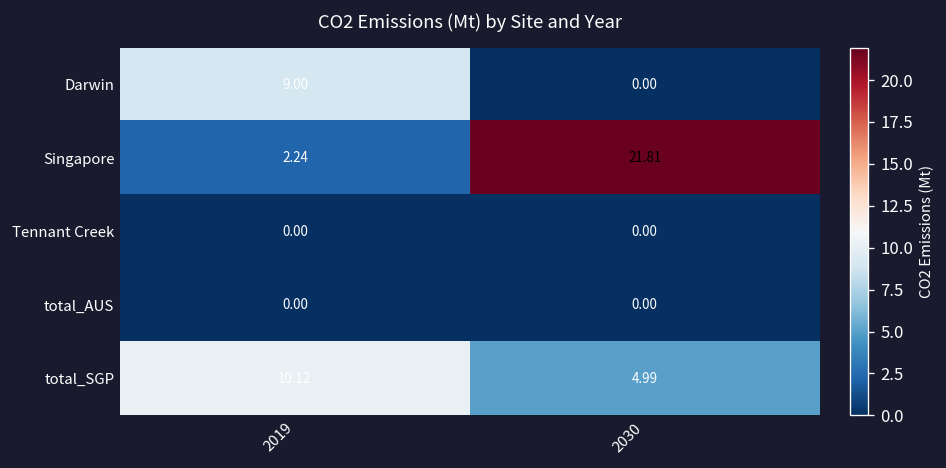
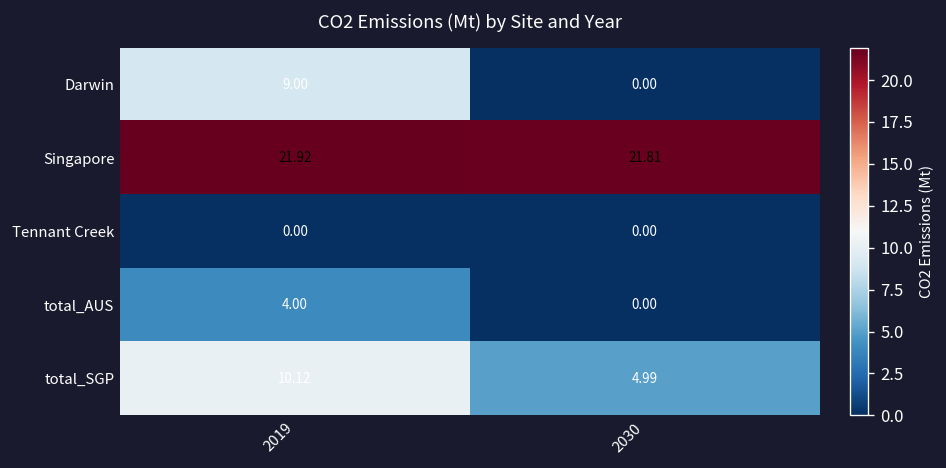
Singapore, 2019: 2.24 -> 21.92
total_AUS, 2019: 0.00 -> 4.00
